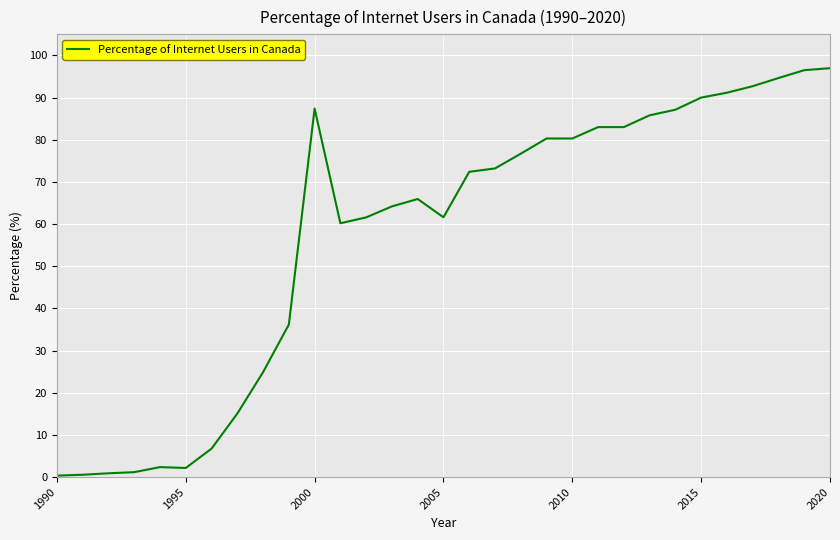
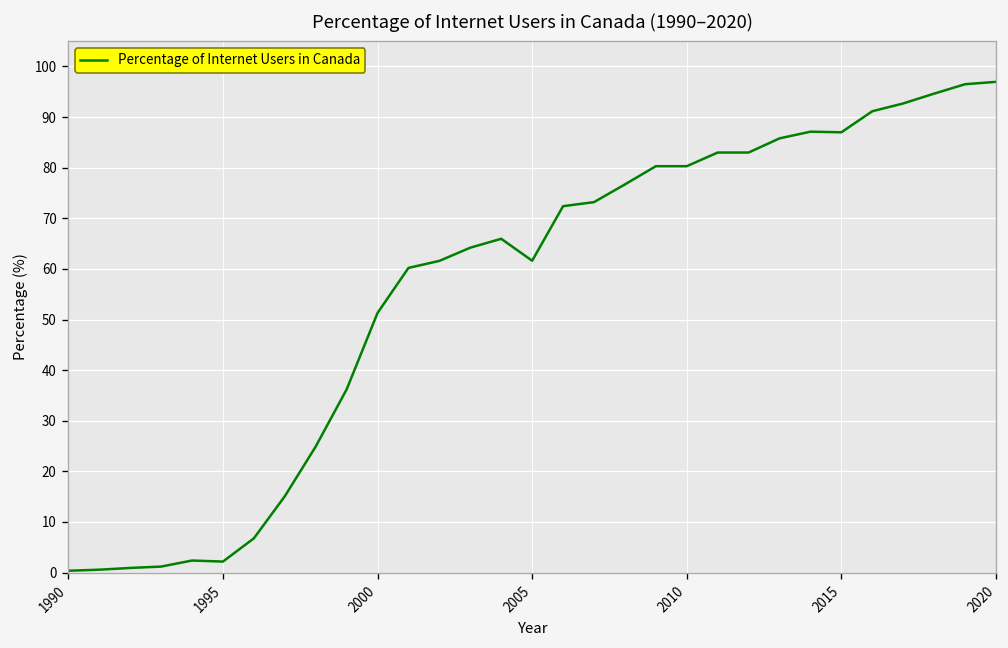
2000: 87 -> 51
2015: 90 -> 87
